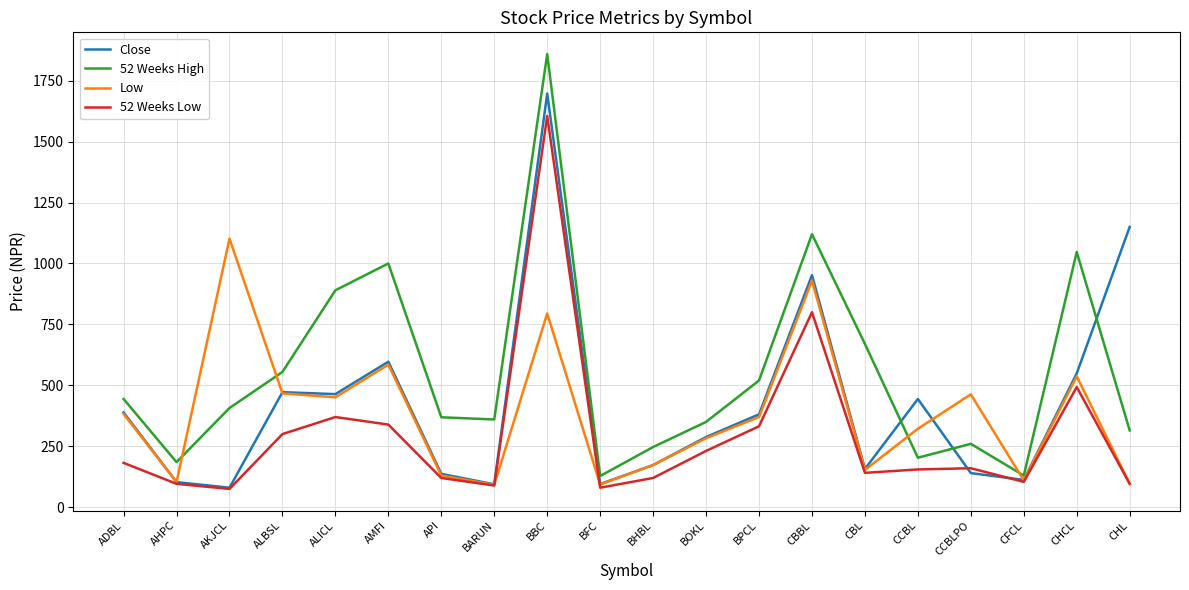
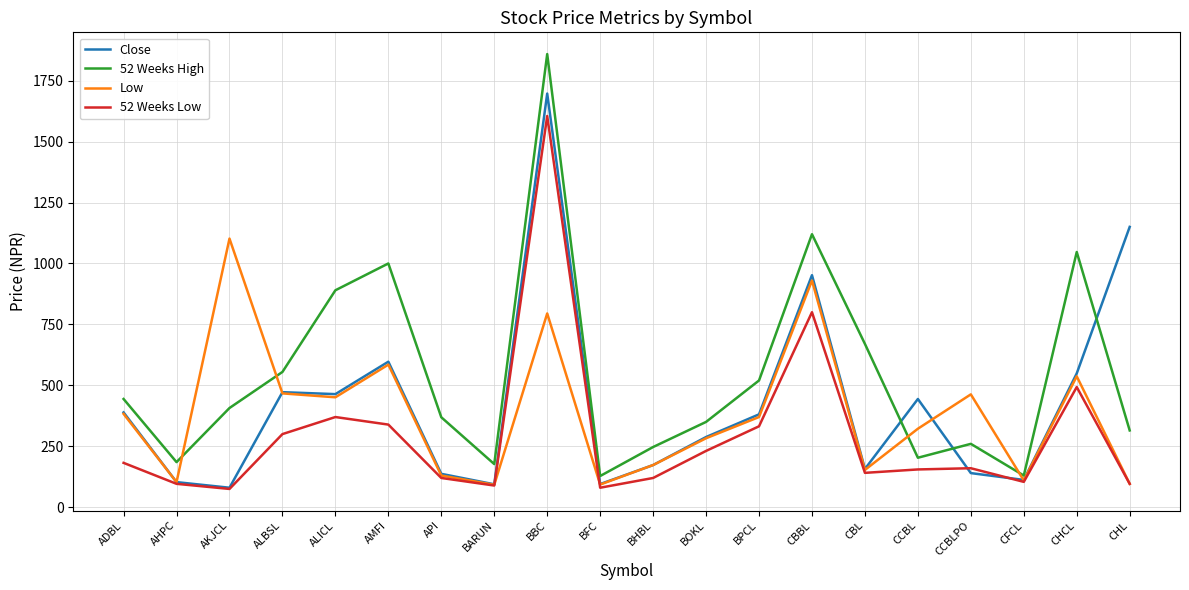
52 Weeks High, BARUN: 360 -> 180
